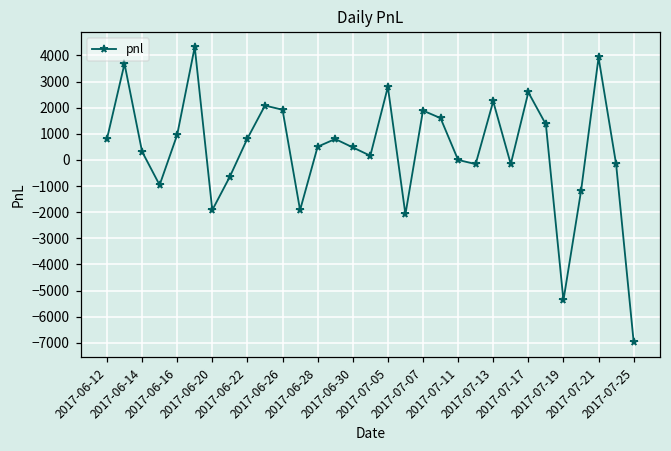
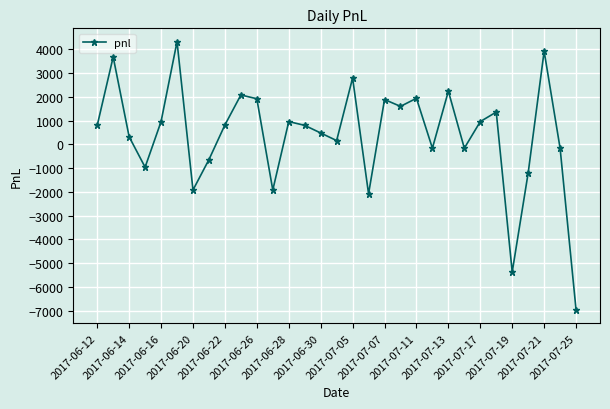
2017-06-28: 500 -> 1000
2017-07-11: 0 -> 1900
2017-07-17: 2600 -> 1000
